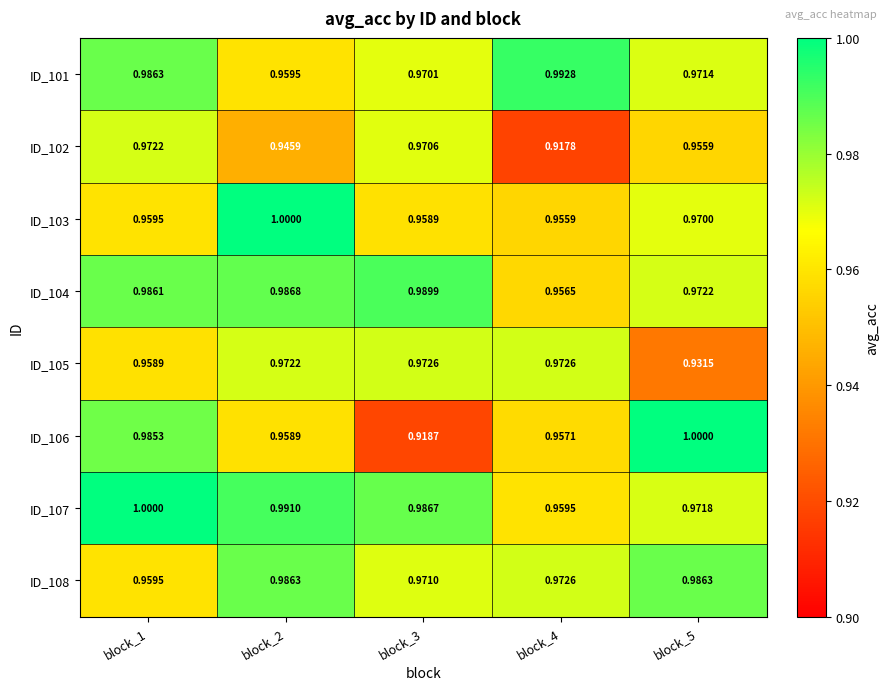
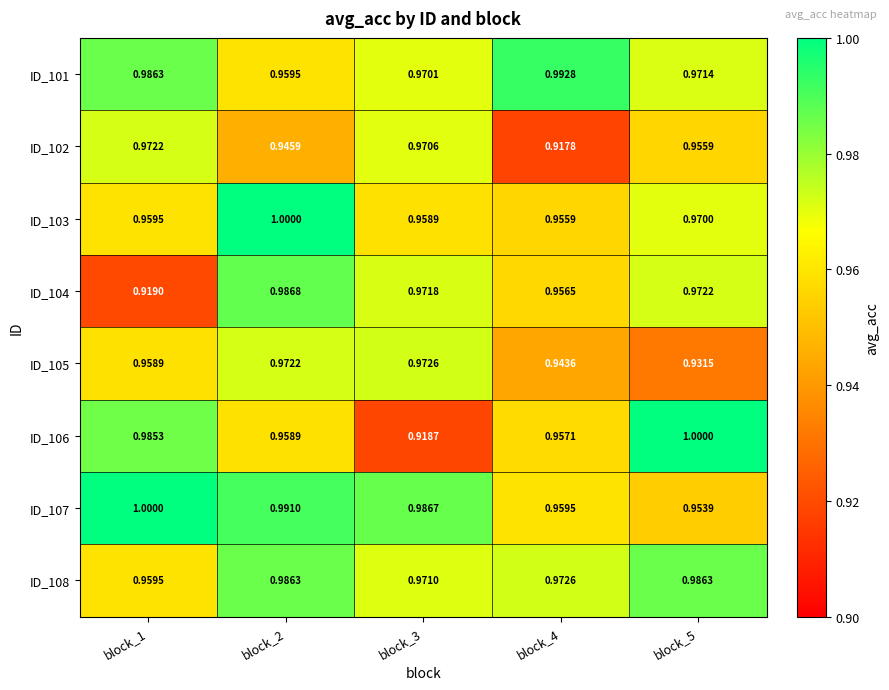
ID_104, block_1: 0.9861 -> 0.9190
ID_104, block_3: 0.9899 -> 0.9718
ID_105, block_4: 0.9726 -> 0.9436
ID_107, block_5: 0.9718 -> 0.9539
